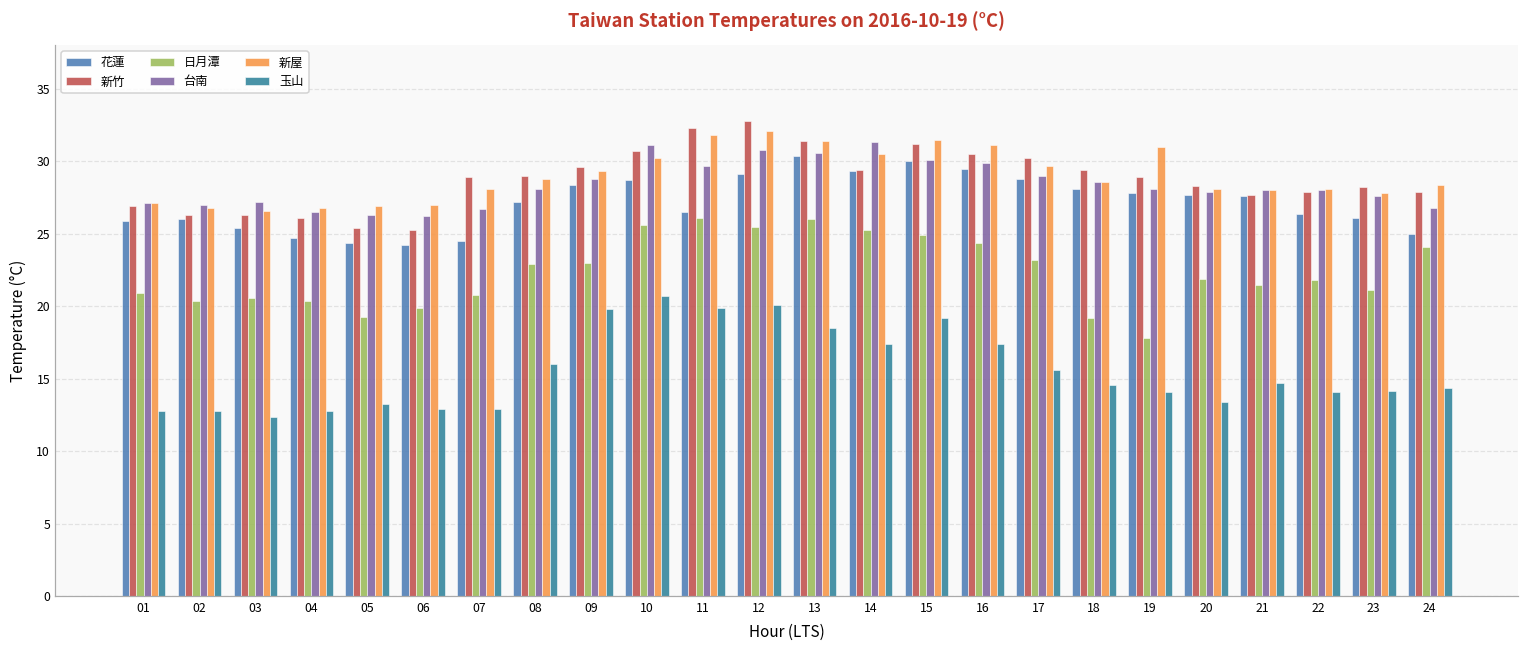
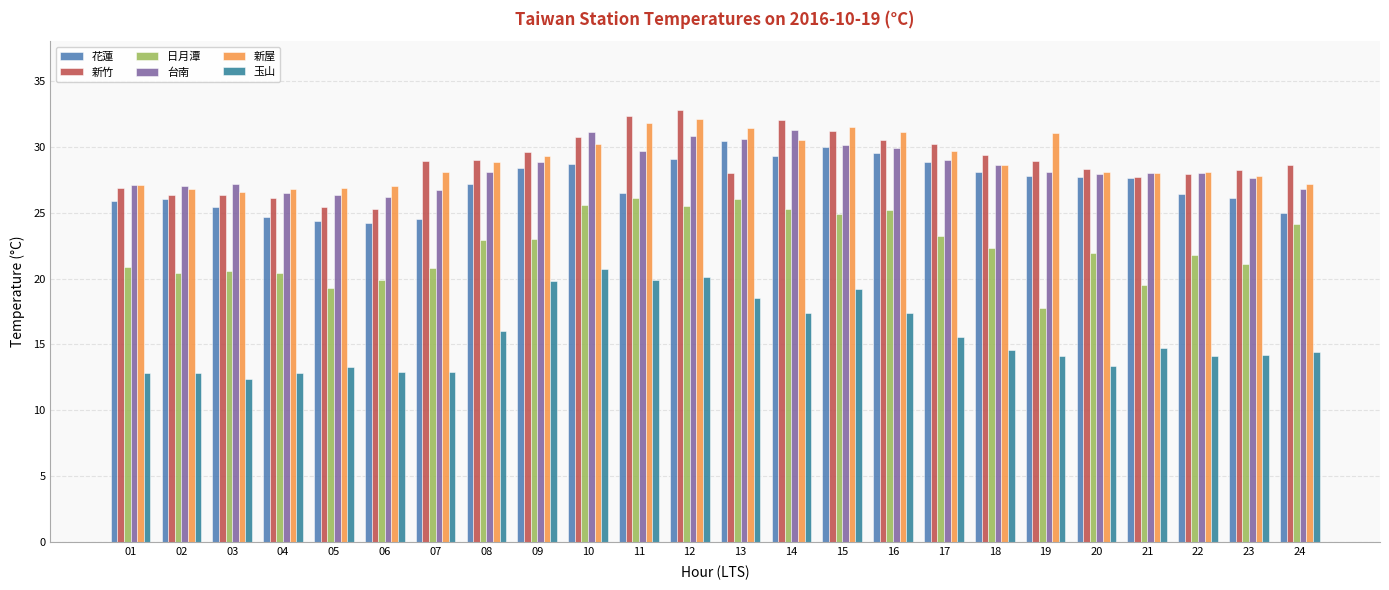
新竹, 13: 31.4 -> 28.0
新竹, 14: 29.4 -> 32.0
日月潭, 16: 24.4 -> 25.2
日月潭, 18: 19.2 -> 22.3
日月潭, 21: 21.5 -> 19.5
新竹, 24: 27.9 -> 28.6
新屋, 24: 28.4 -> 27.2
